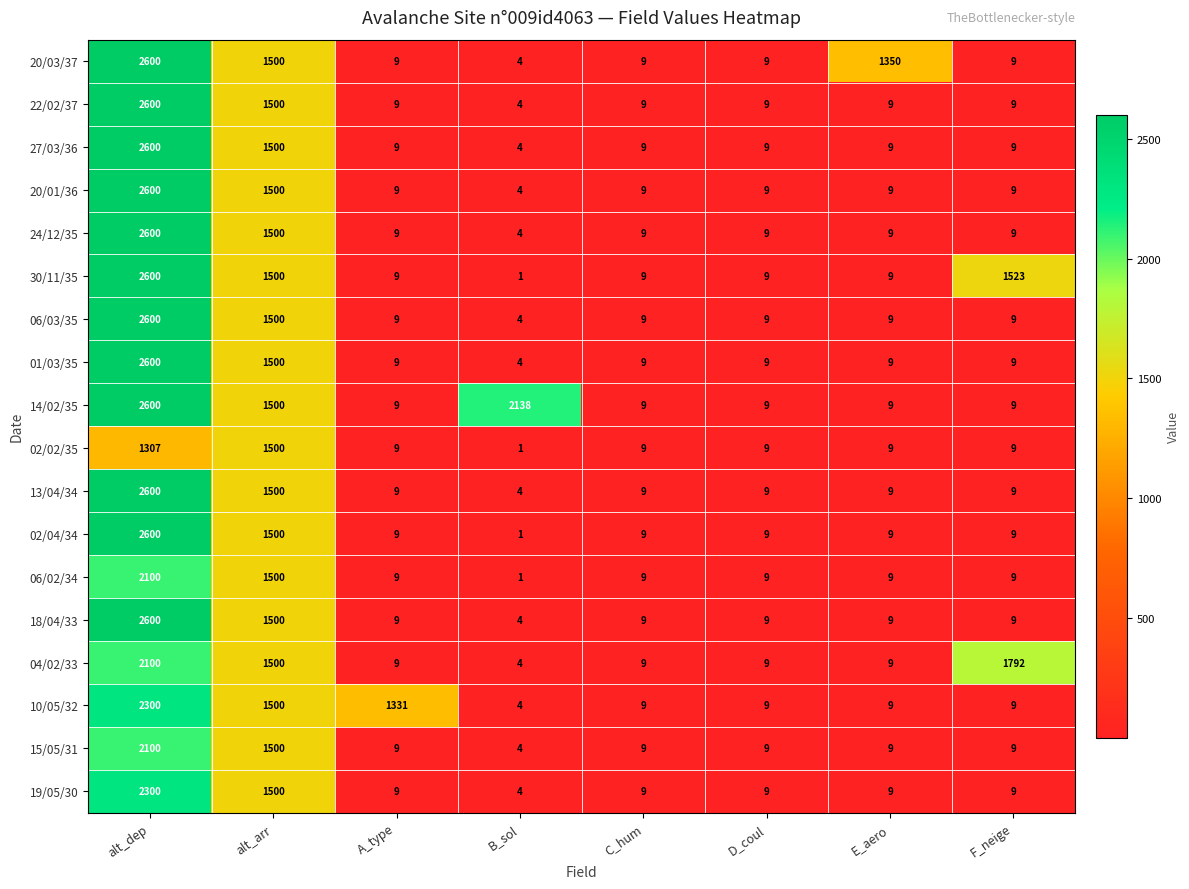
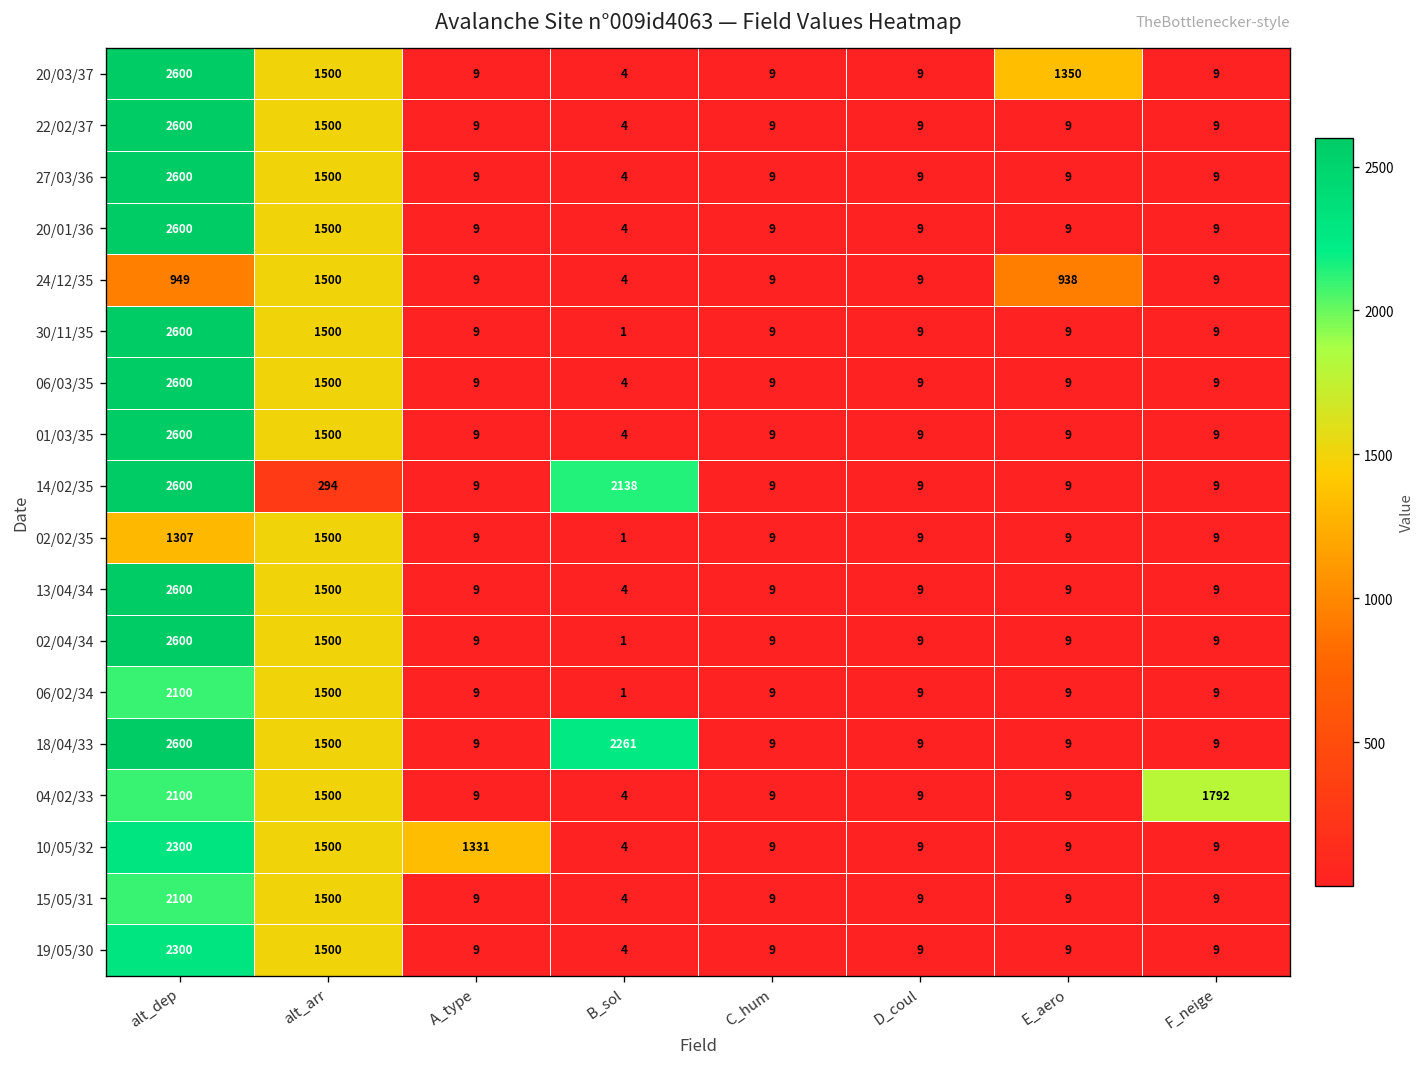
24/12/35, alt_dep: 2600 -> 949
24/12/35, E_aero: 9 -> 938
30/11/35, F_neige: 1523 -> 9
14/02/35, alt_arr: 1500 -> 294
18/04/33, B_sol: 4 -> 2261
